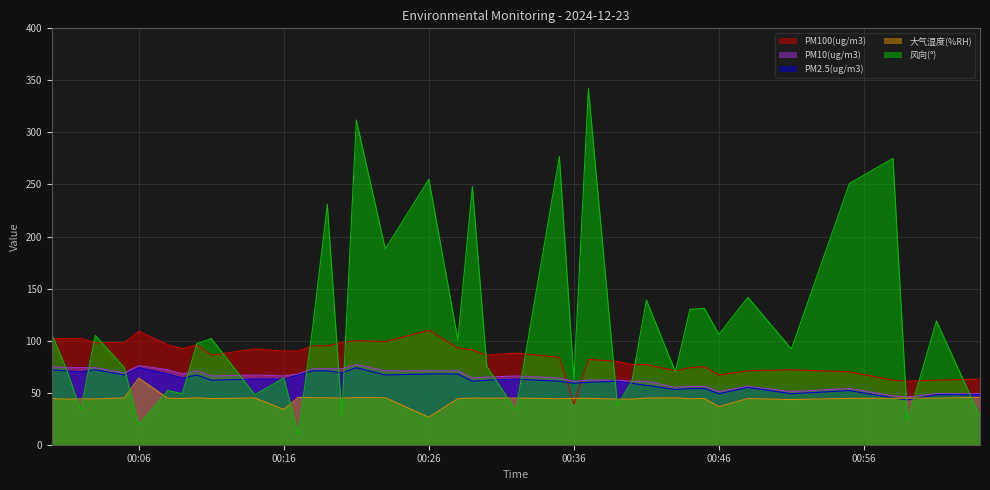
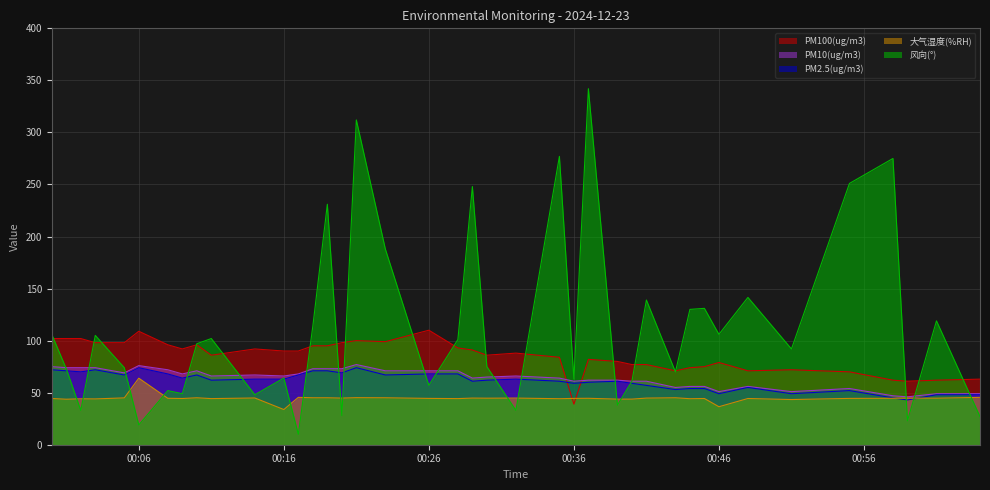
大气湿度(%RH), 00:26: 26 -> 45
风向(°), 00:26: 255 -> 57
PM100(ug/m3), 00:46: 67 -> 79
